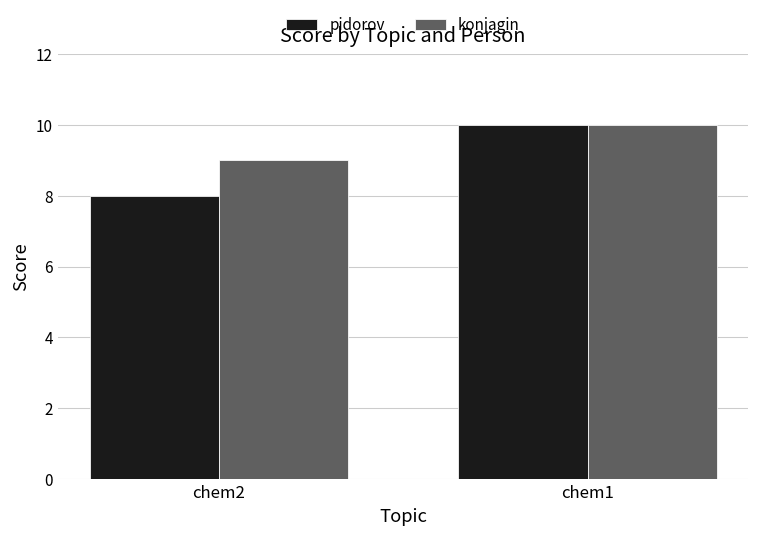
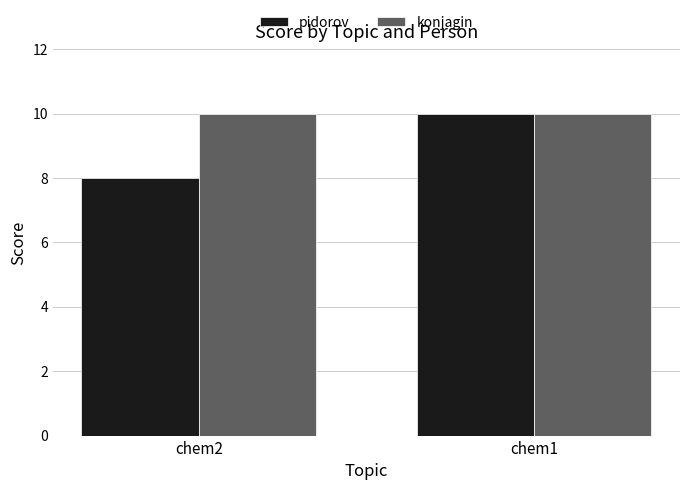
konjagin, chem2: 9 -> 10
